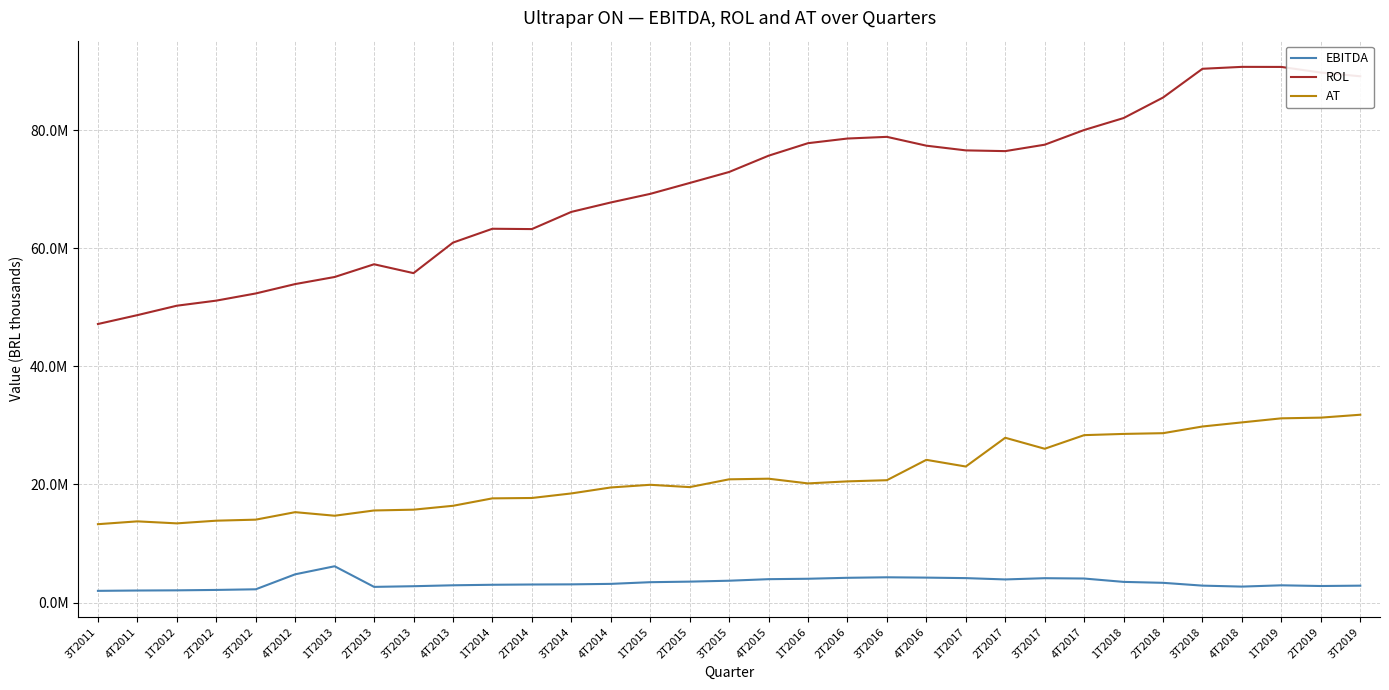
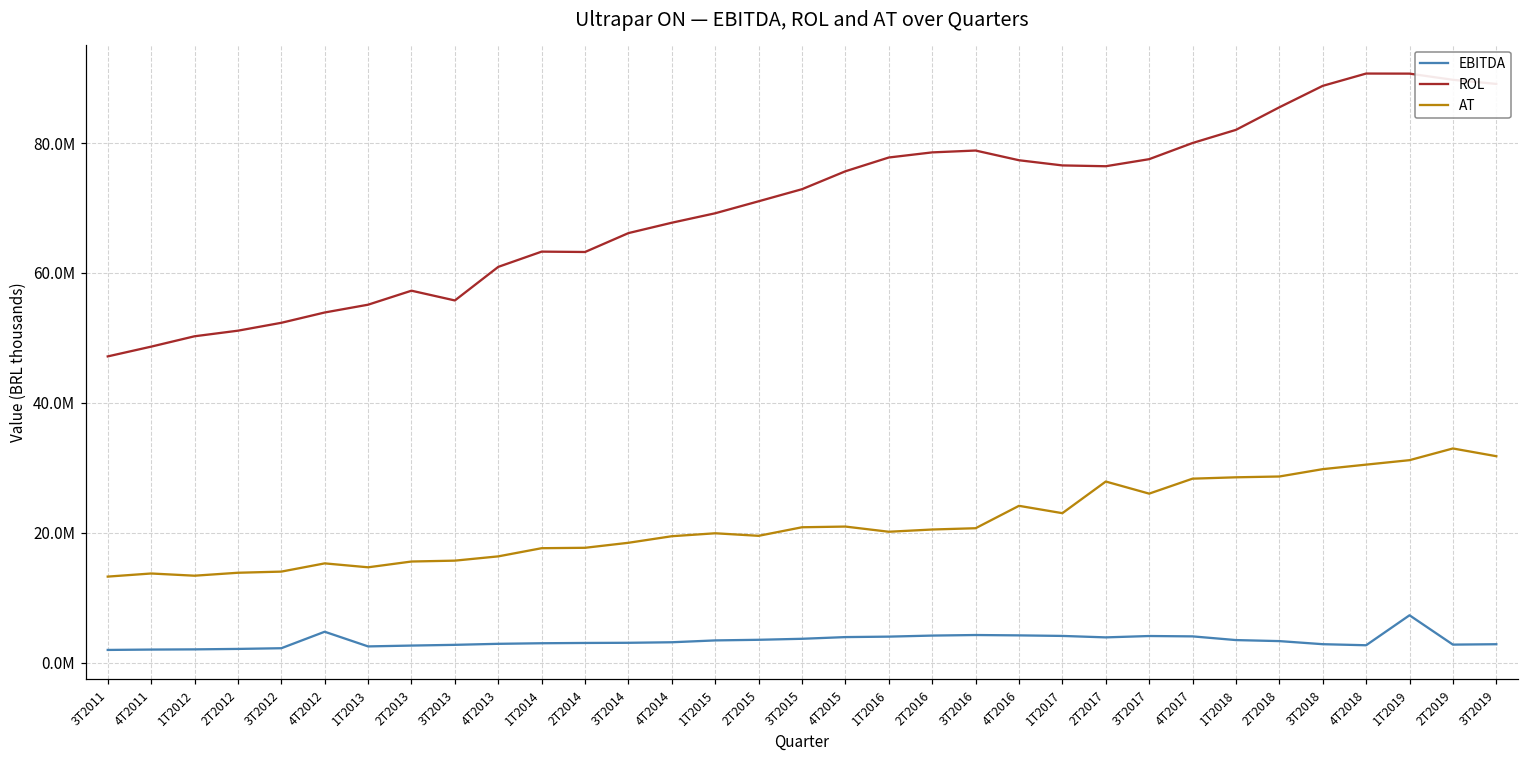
EBITDA, 1T2013: 6000000 -> 3000000
ROL, 3T2018: 90000000 -> 89000000
EBITDA, 1T2019: 3000000 -> 7000000
AT, 2T2019: 31000000 -> 33000000
